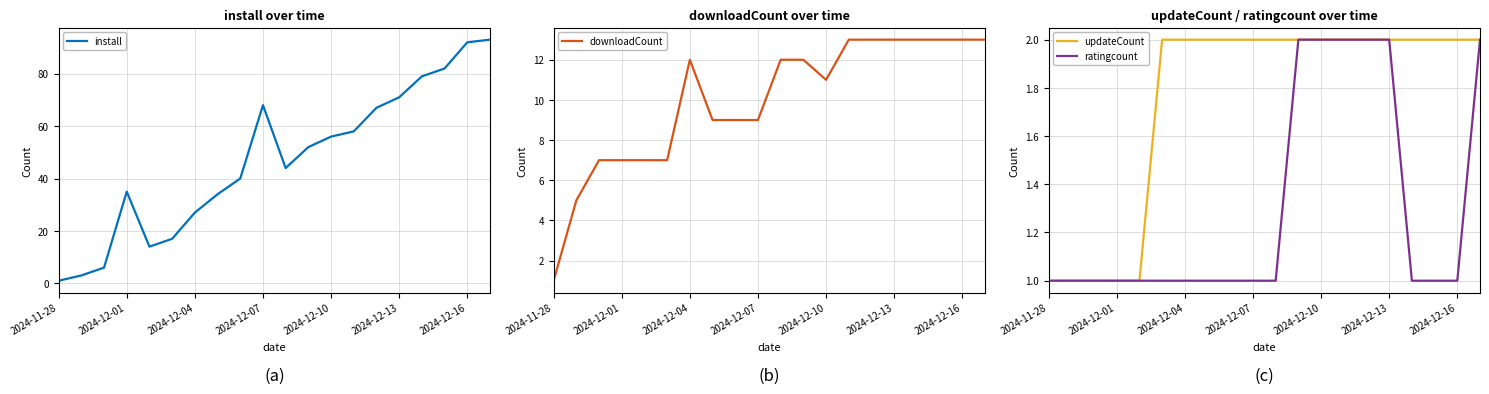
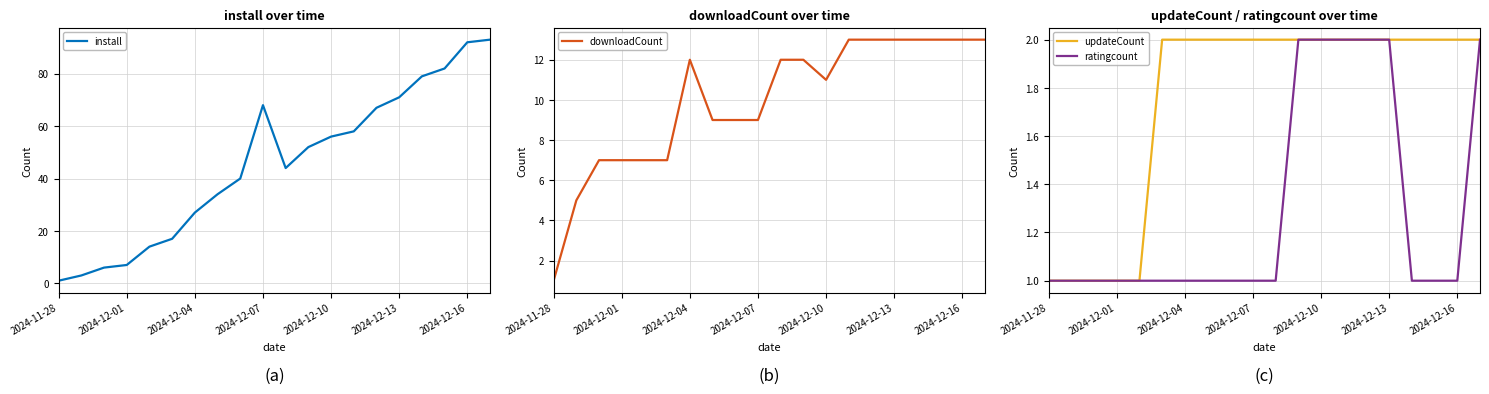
install over time, 2024-12-01: 35 -> 7
